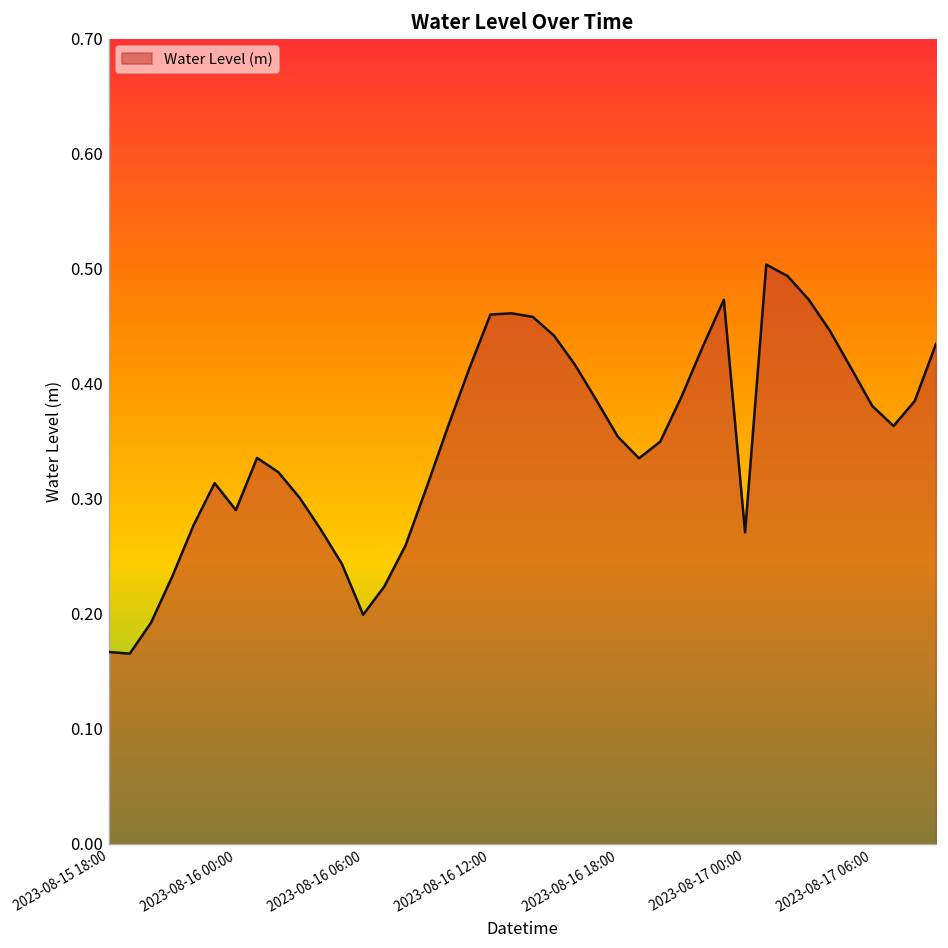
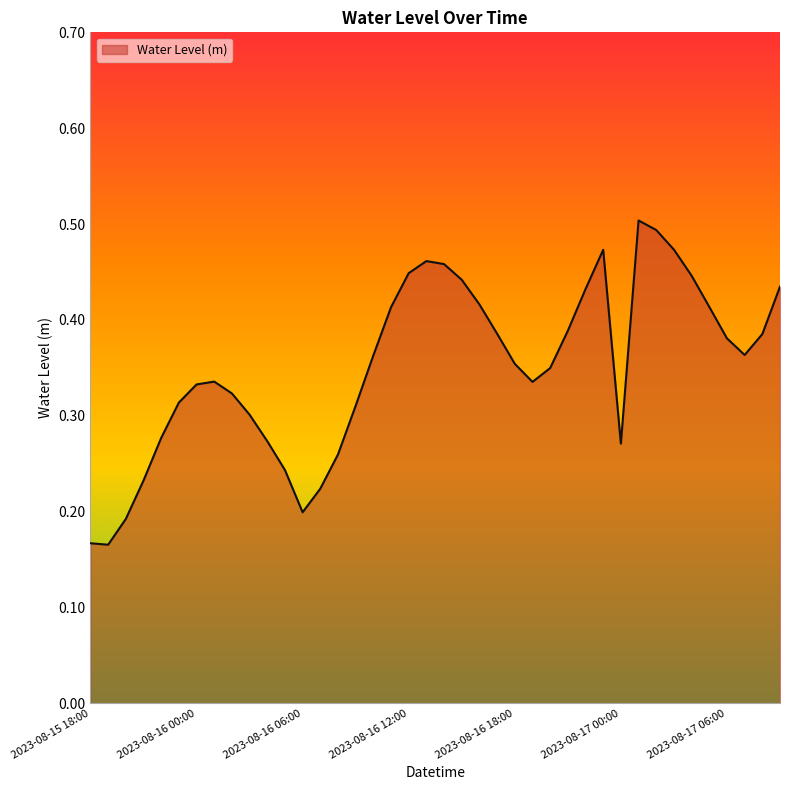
2023-08-16 00:00: 0.29 -> 0.33
2023-08-16 12:00: 0.46 -> 0.45
